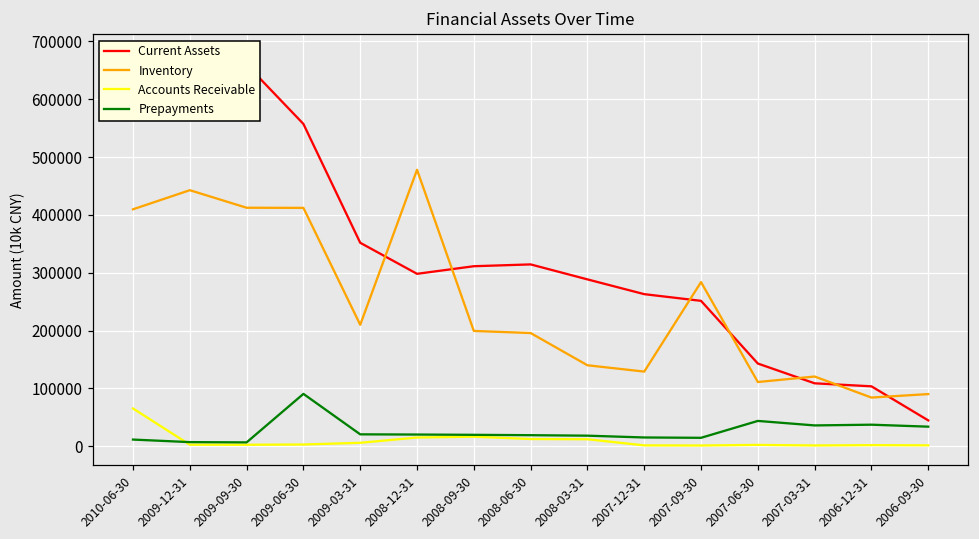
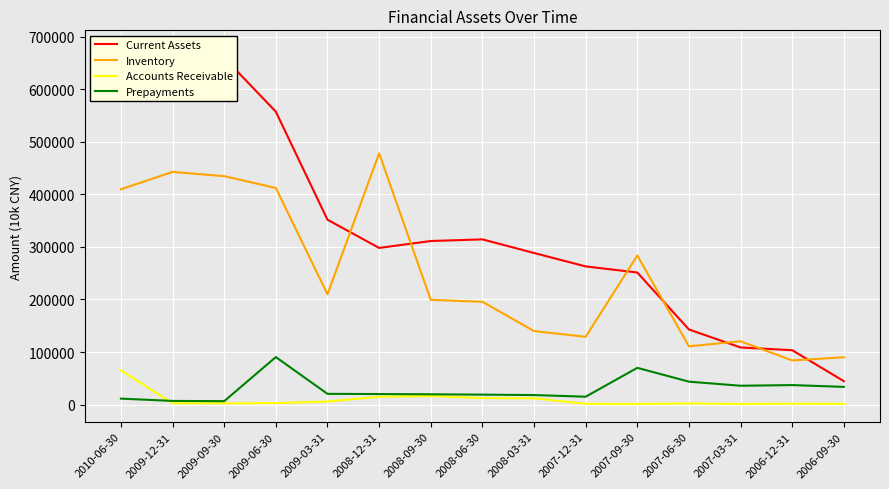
Inventory, 2009-09-30: 410000 -> 430000
Prepayments, 2007-09-30: 10000 -> 70000
